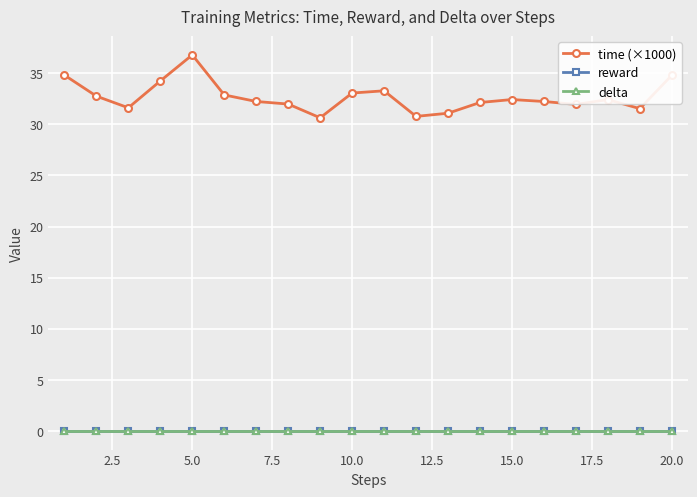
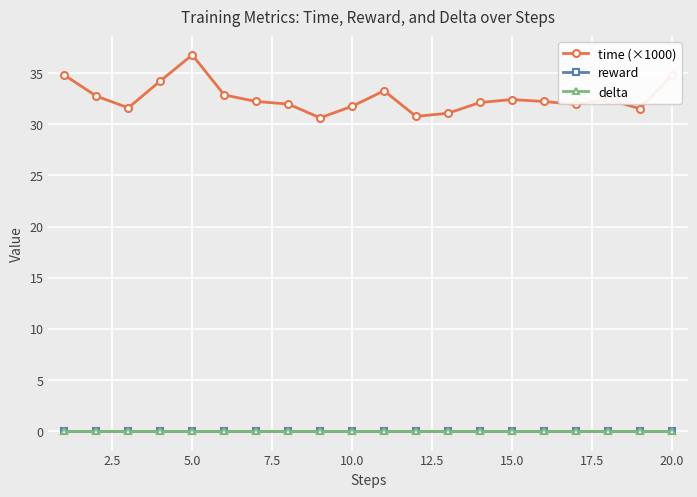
time (×1000), 10.0: 33.1 -> 31.8
